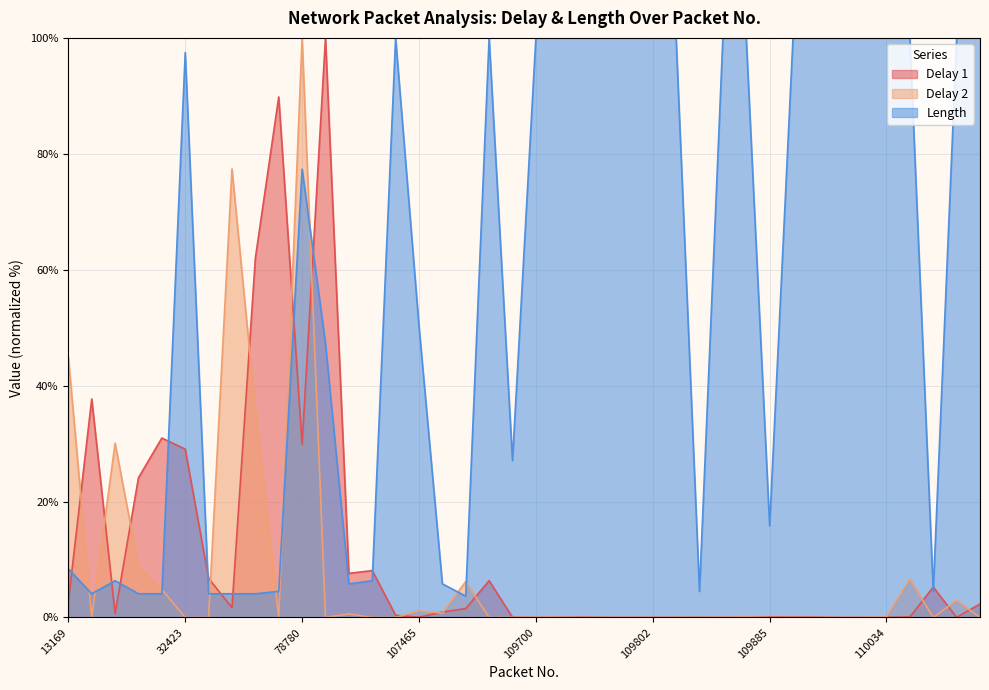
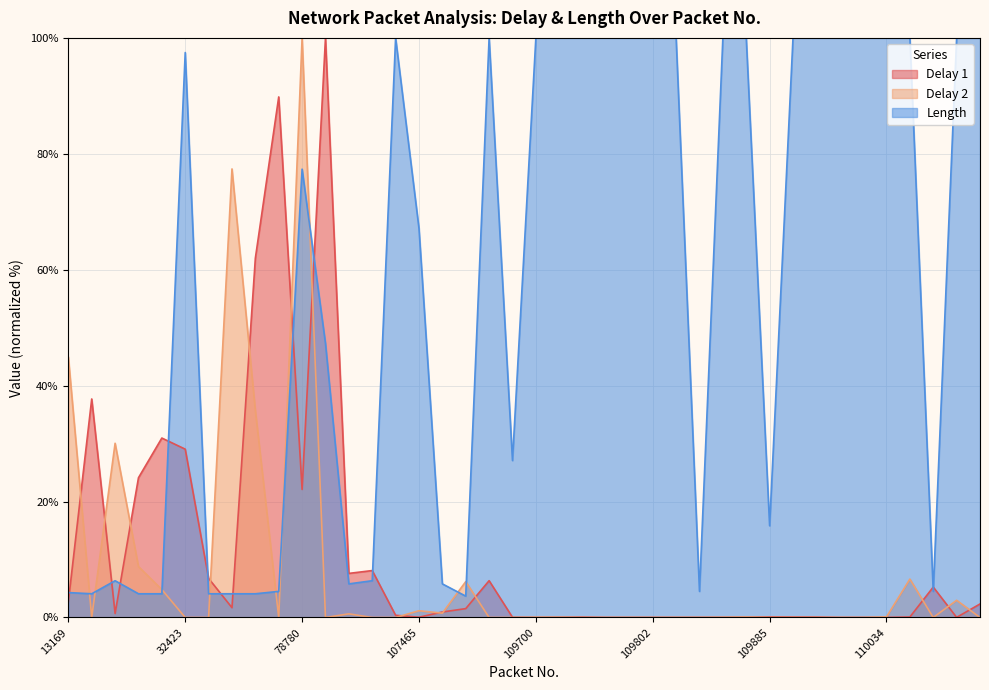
Length, 13169: 8% -> 4%
Delay 1, 78780: 30% -> 22%
Length, 107465: 50% -> 67%
